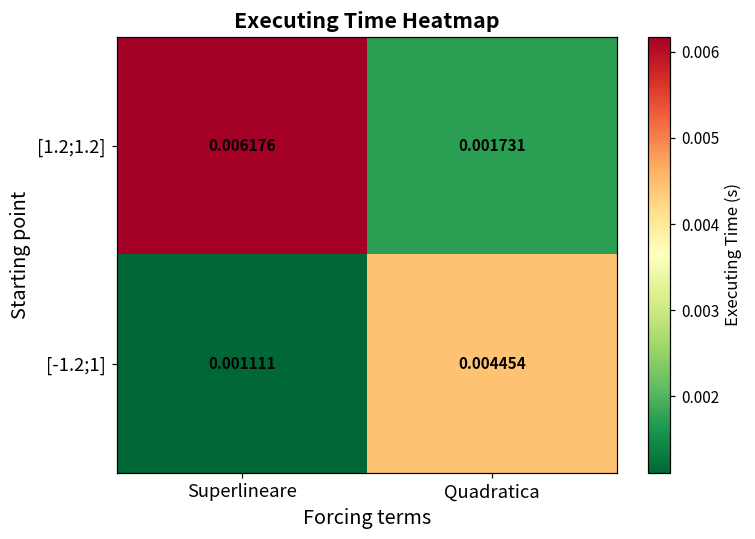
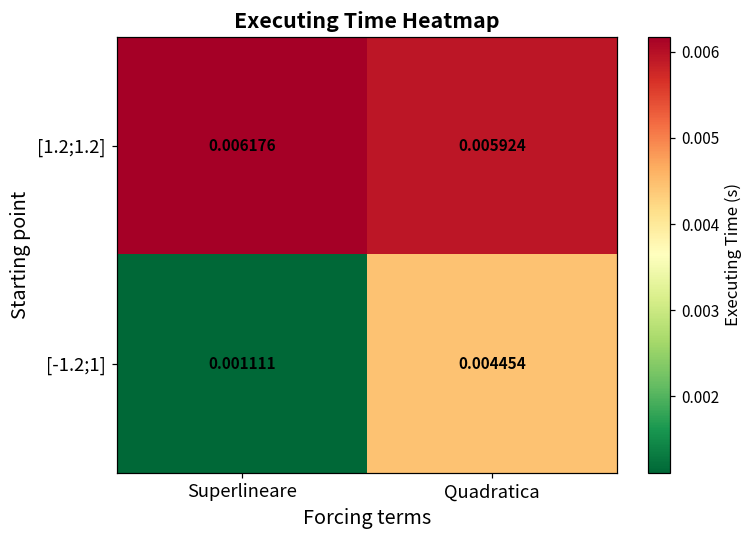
[1.2;1.2], Quadratica: 0.001731 -> 0.005924
